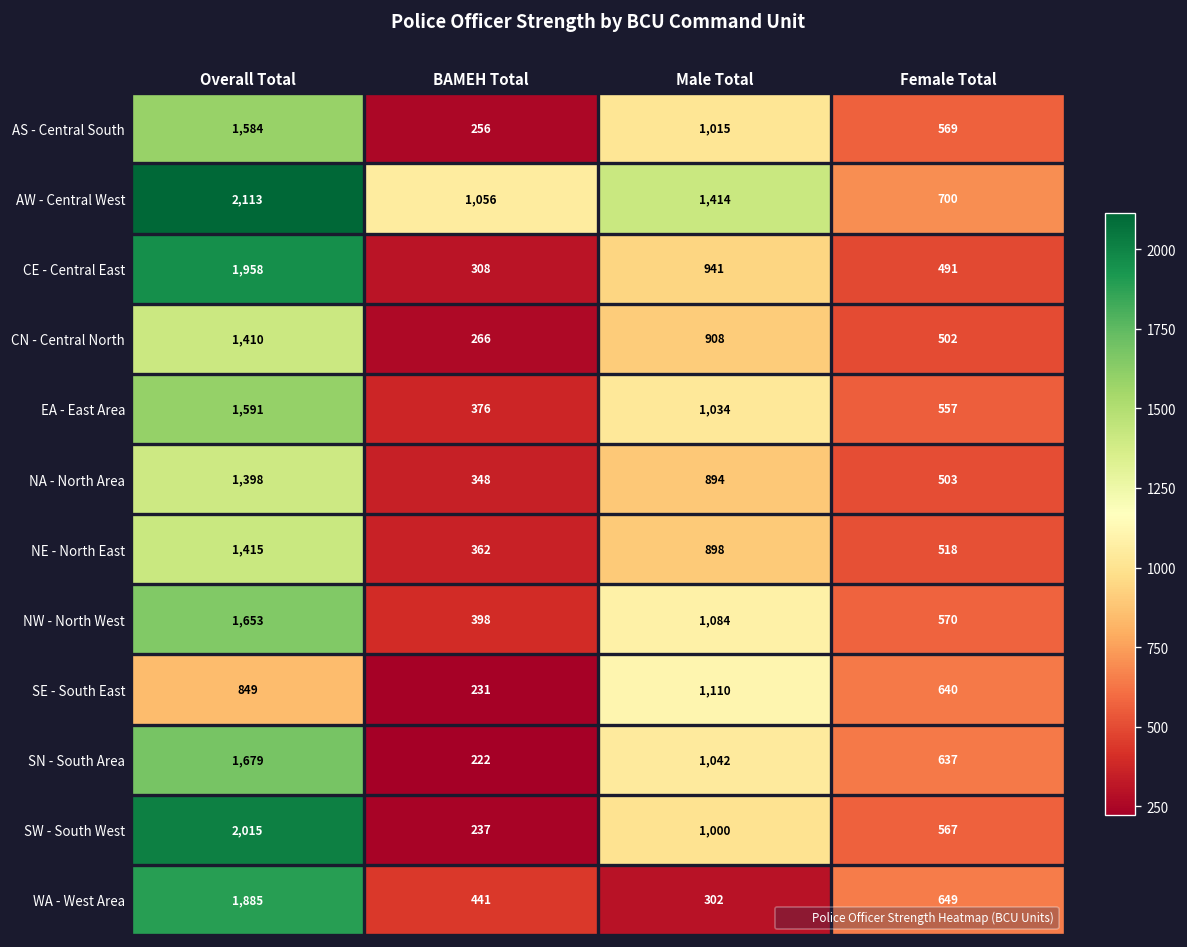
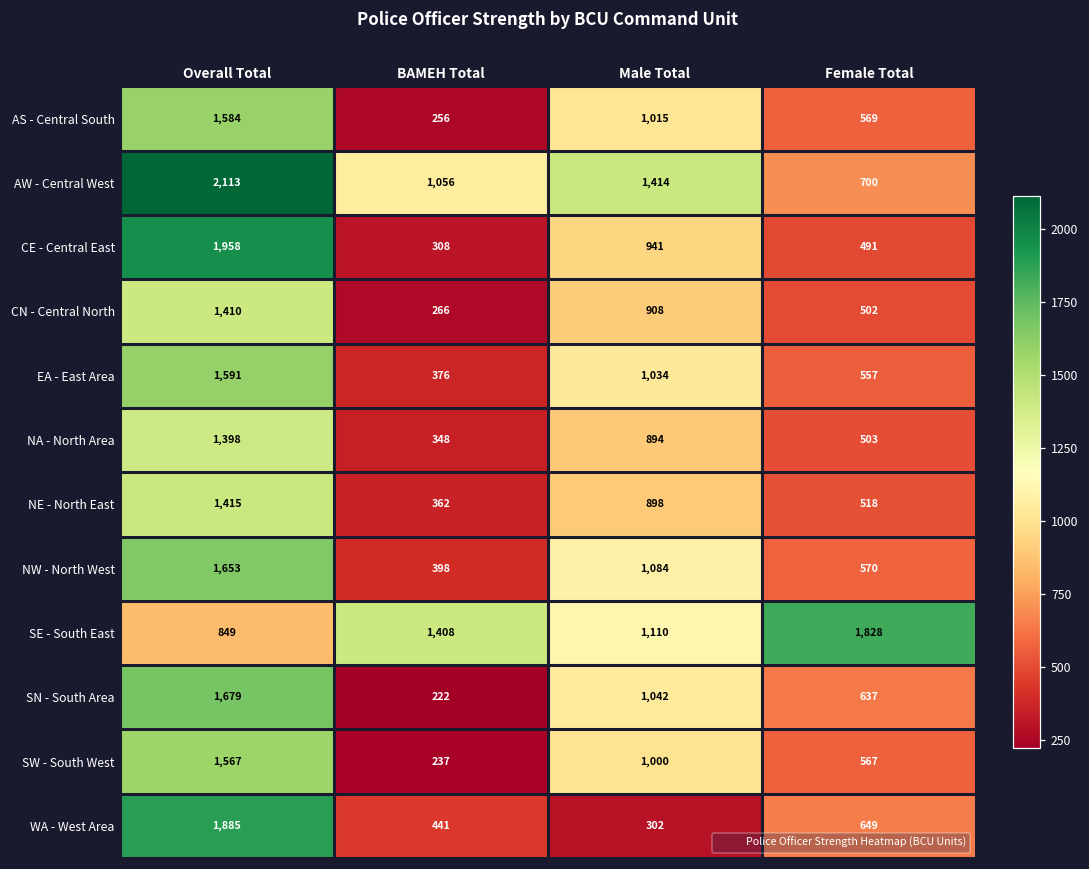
SE - South East, BAMEH Total: 231 -> 1,408
SE - South East, Female Total: 640 -> 1,828
SW - South West, Overall Total: 2,015 -> 1,567
